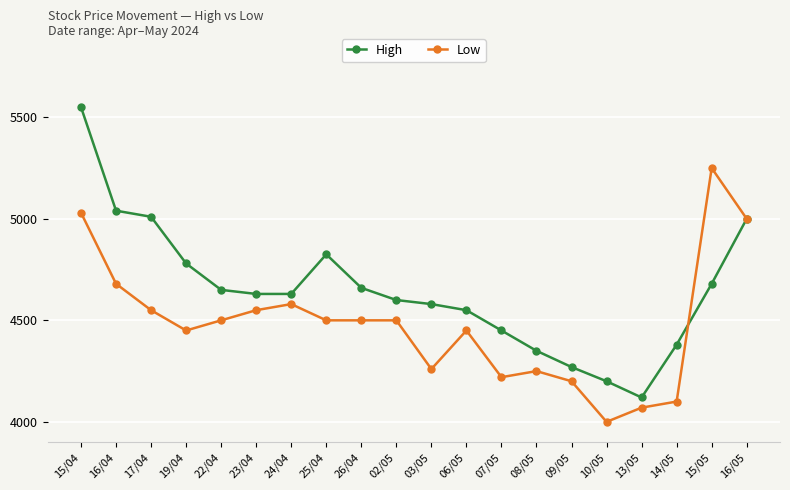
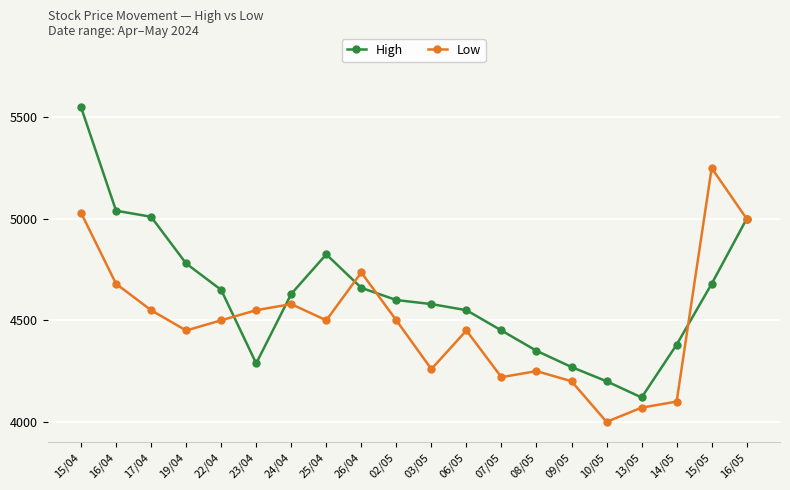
High, 23/04: 4630 -> 4290
Low, 26/04: 4500 -> 4740
